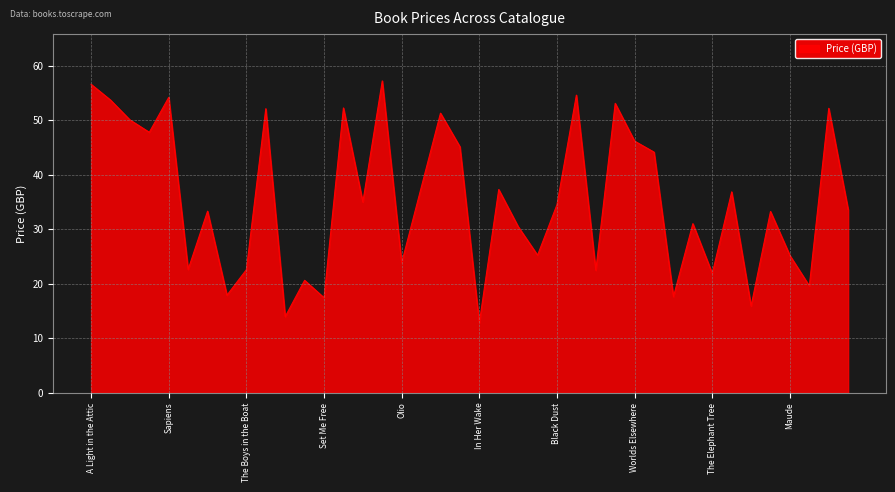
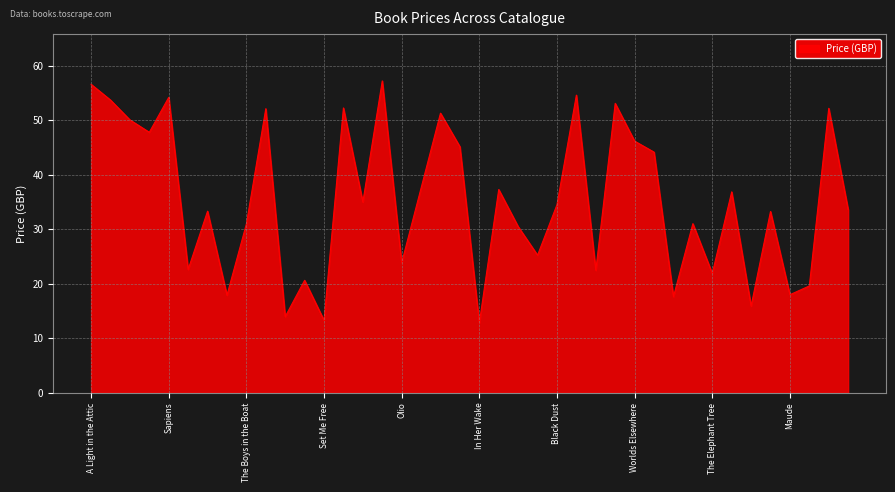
The Boys in the Boat: 23 -> 31
Set Me Free: 17 -> 13
Maude: 25 -> 18
